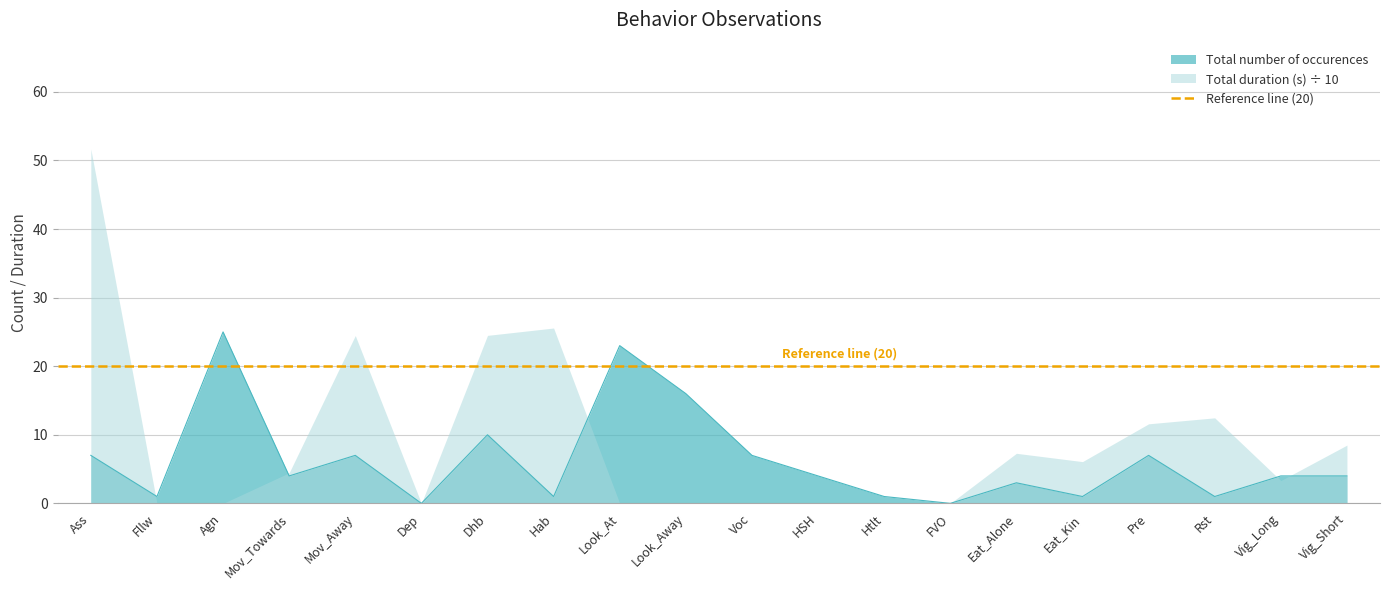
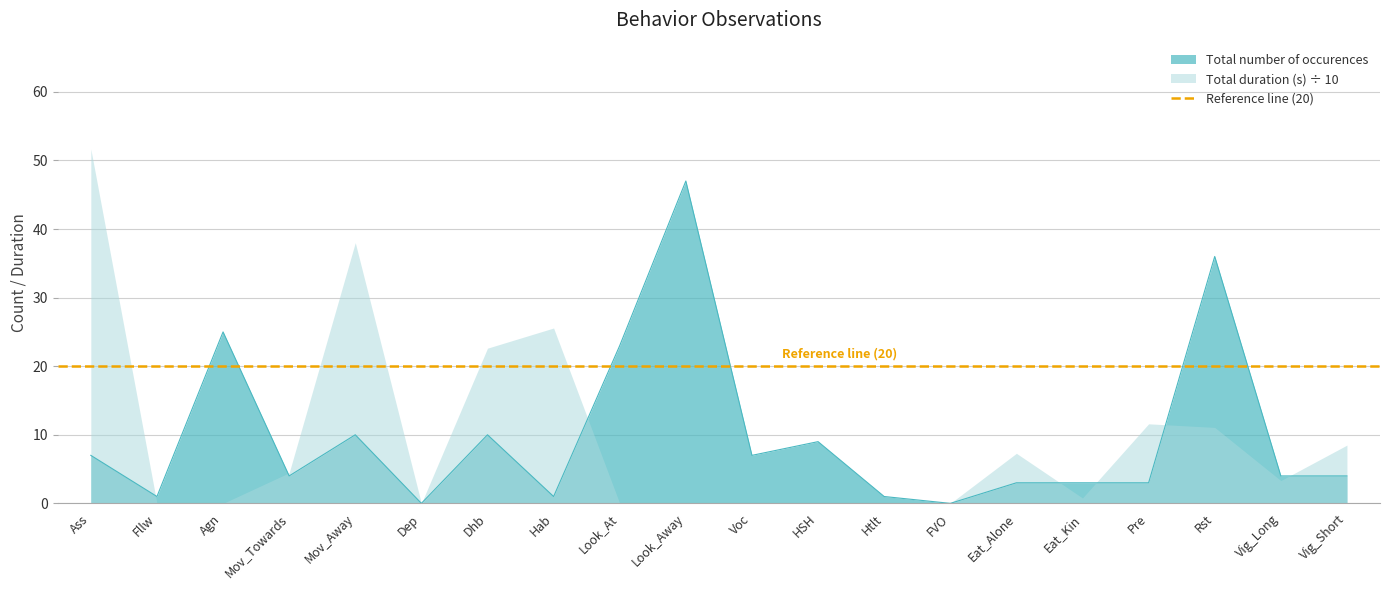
Total number of occurences, Mov_Away: 7 -> 10
Total duration (s) ÷ 10, Mov_Away: 24 -> 38
Total duration (s) ÷ 10, Dhb: 24 -> 23
Total number of occurences, Look_Away: 16 -> 47
Total number of occurences, HSH: 4 -> 9
Total number of occurences, Eat_Kin: 1 -> 3
Total duration (s) ÷ 10, Eat_Kin: 6 -> 1
Total number of occurences, Pre: 7 -> 3
Total number of occurences, Rst: 1 -> 36
Total duration (s) ÷ 10, Rst: 12 -> 11
